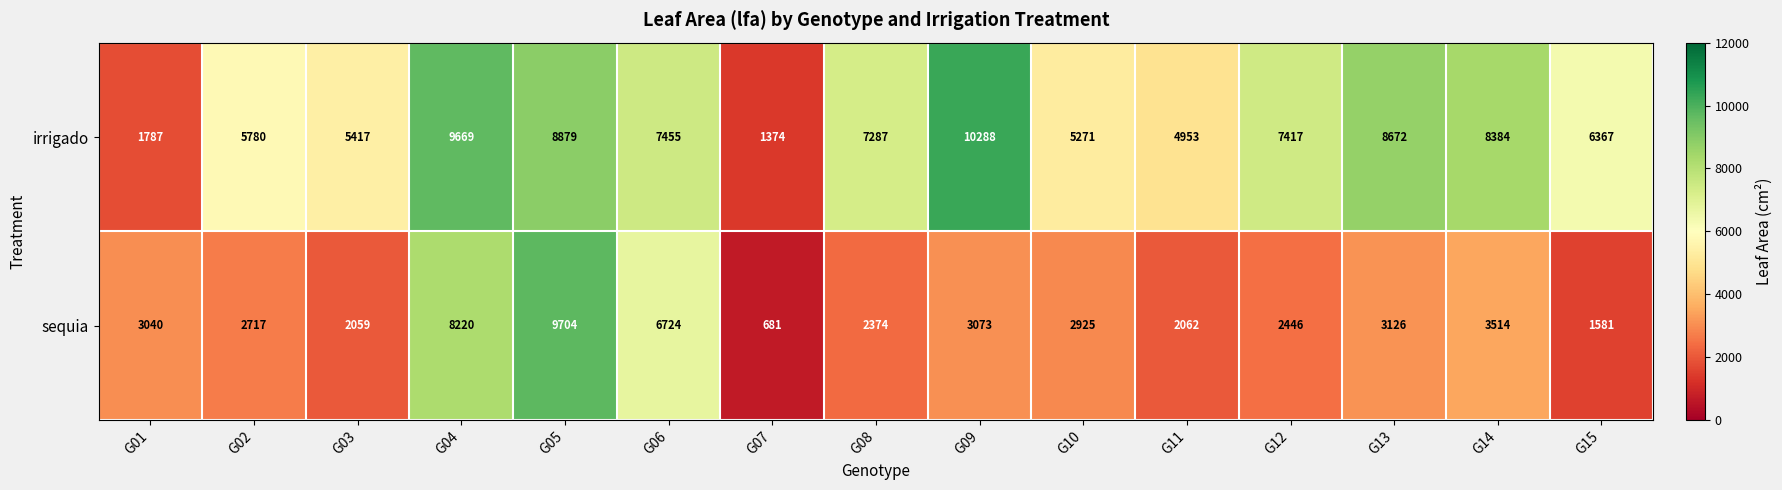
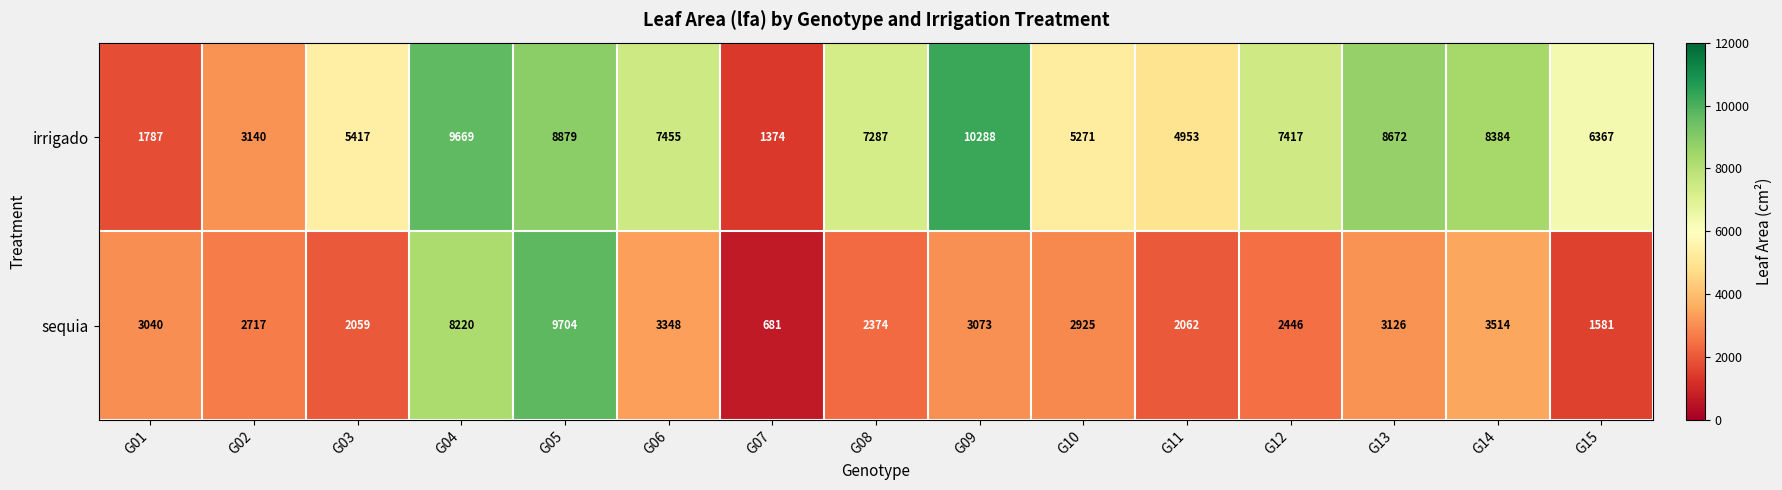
irrigado, G02: 5780 -> 3140
sequia, G06: 6724 -> 3348
